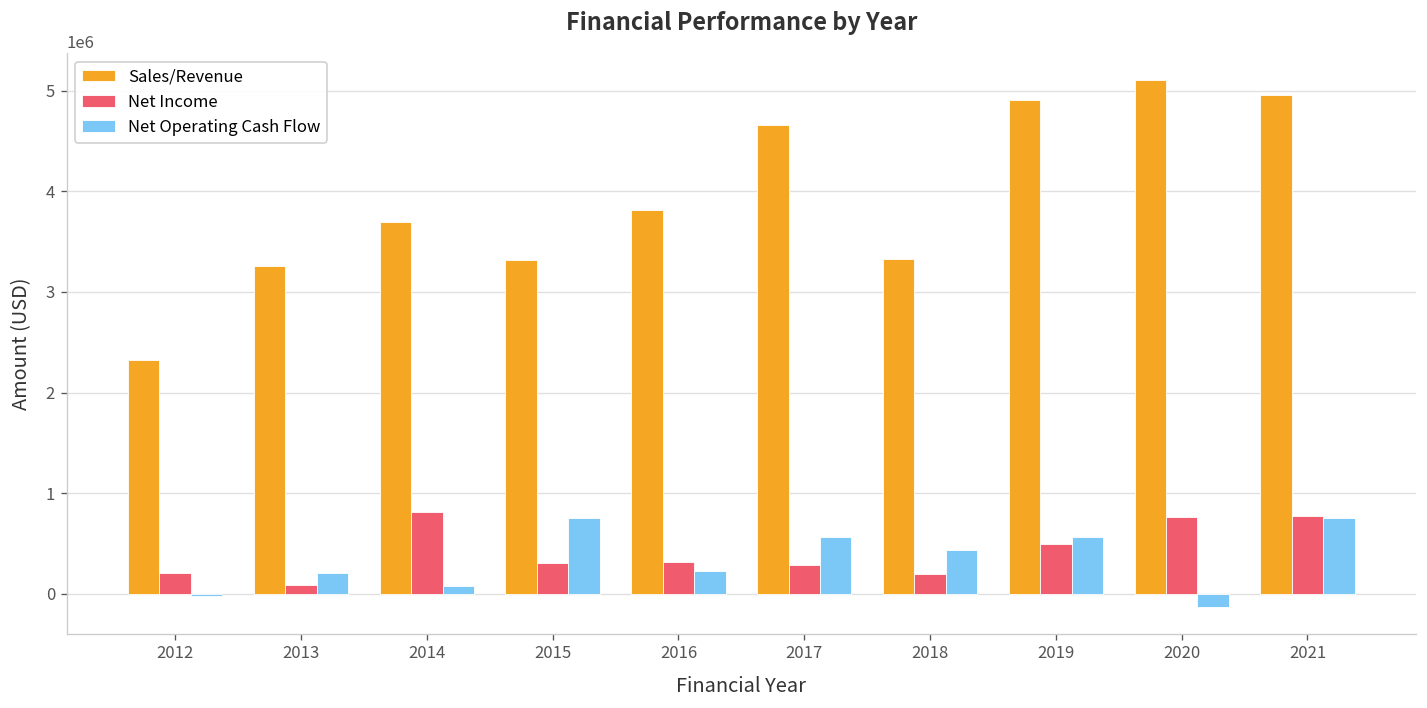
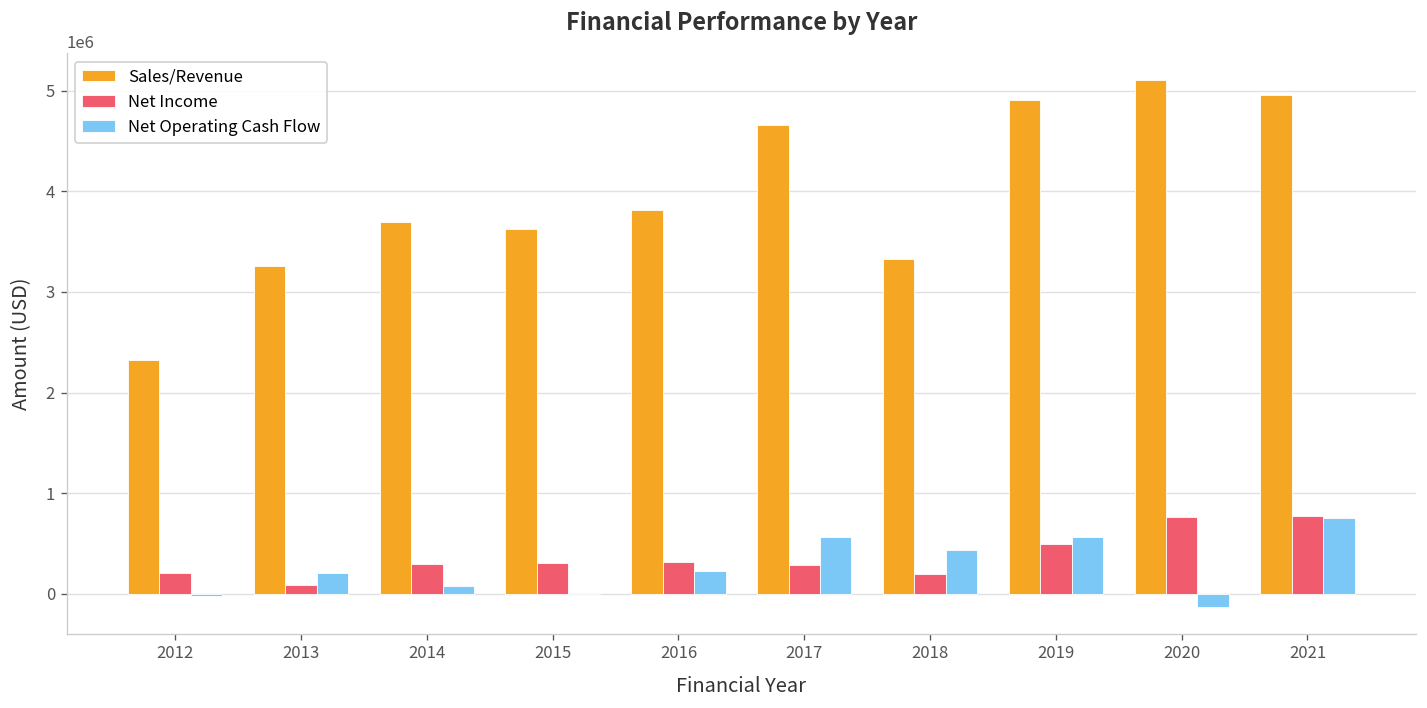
Net Income, 2014: 800000 -> 300000
Sales/Revenue, 2015: 3300000 -> 3600000
Net Operating Cash Flow, 2015: 800000 -> 0
